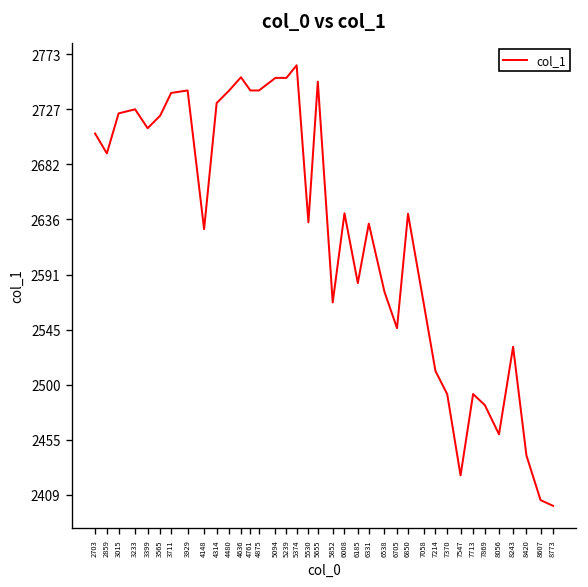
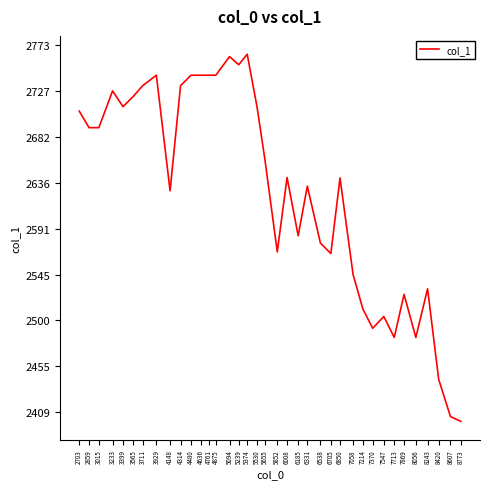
3015: 2724 -> 2691
3711: 2741 -> 2732
4636: 2754 -> 2743
5094: 2753 -> 2761
5530: 2634 -> 2712
5655: 2750 -> 2660
6705: 2547 -> 2566
7058: 2567 -> 2545
7547: 2425 -> 2504
7713: 2492 -> 2483
7869: 2483 -> 2526
8056: 2459 -> 2483
